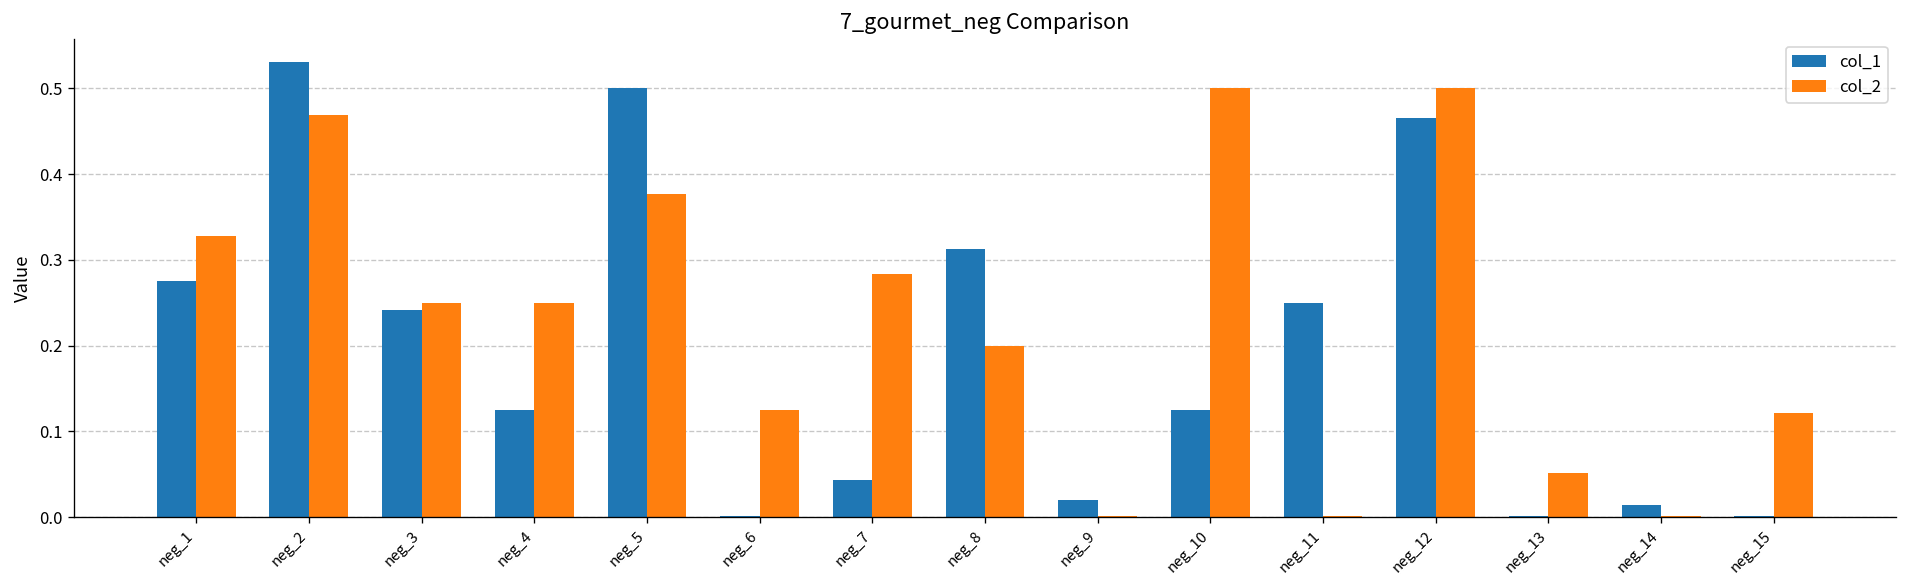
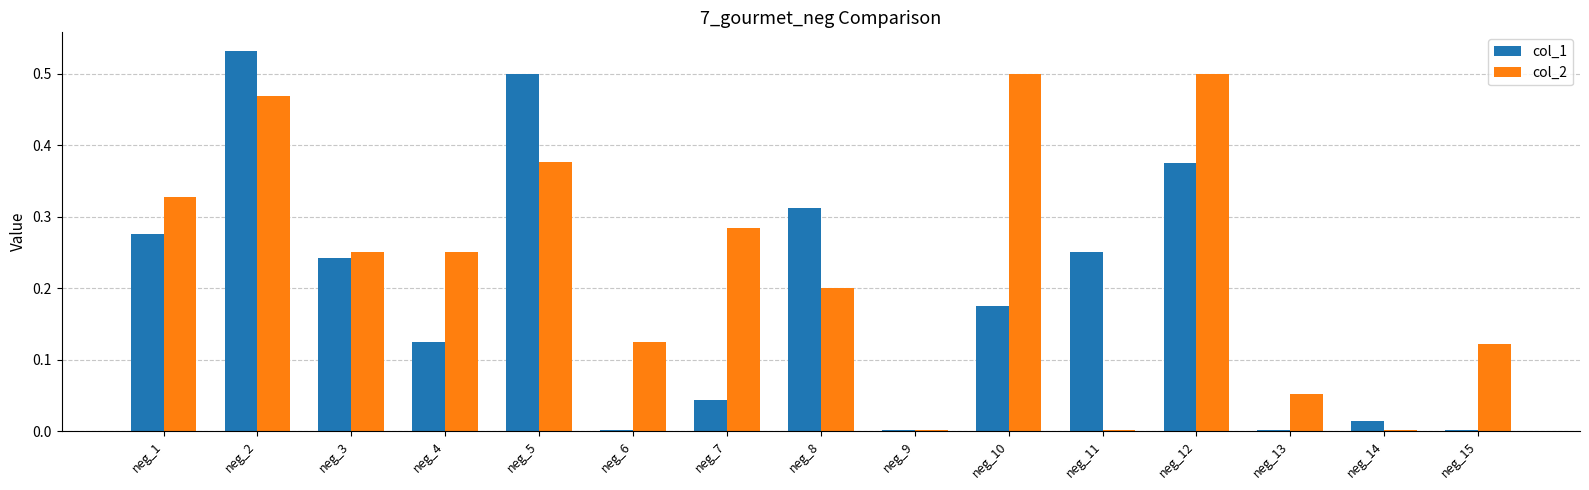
col_1, neg_9: 0.02 -> 0.00
col_1, neg_10: 0.13 -> 0.18
col_1, neg_12: 0.47 -> 0.38
